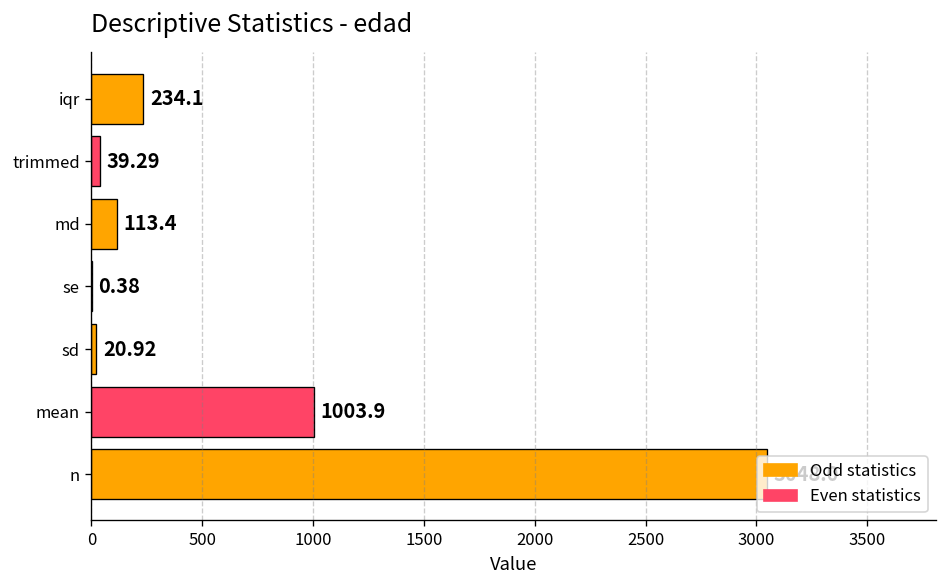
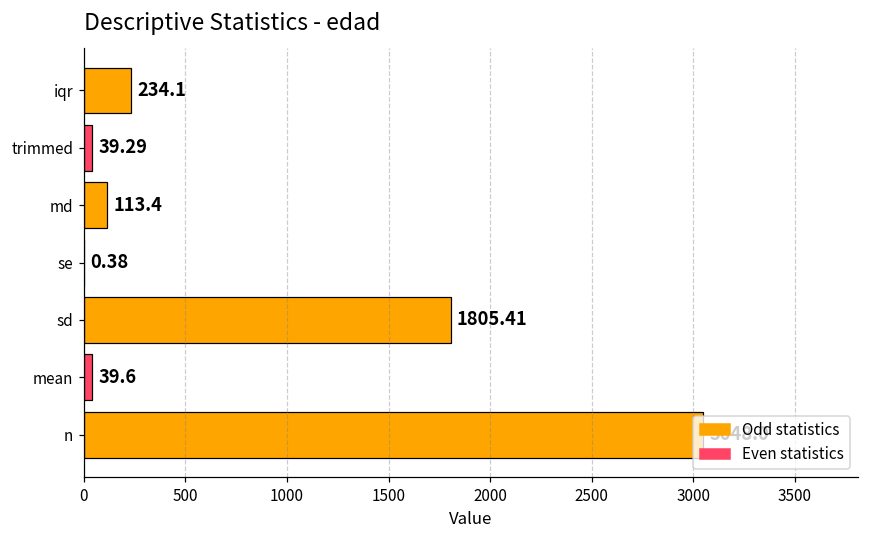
sd: 20.92 -> 1805.41
mean: 1003.9 -> 39.6
